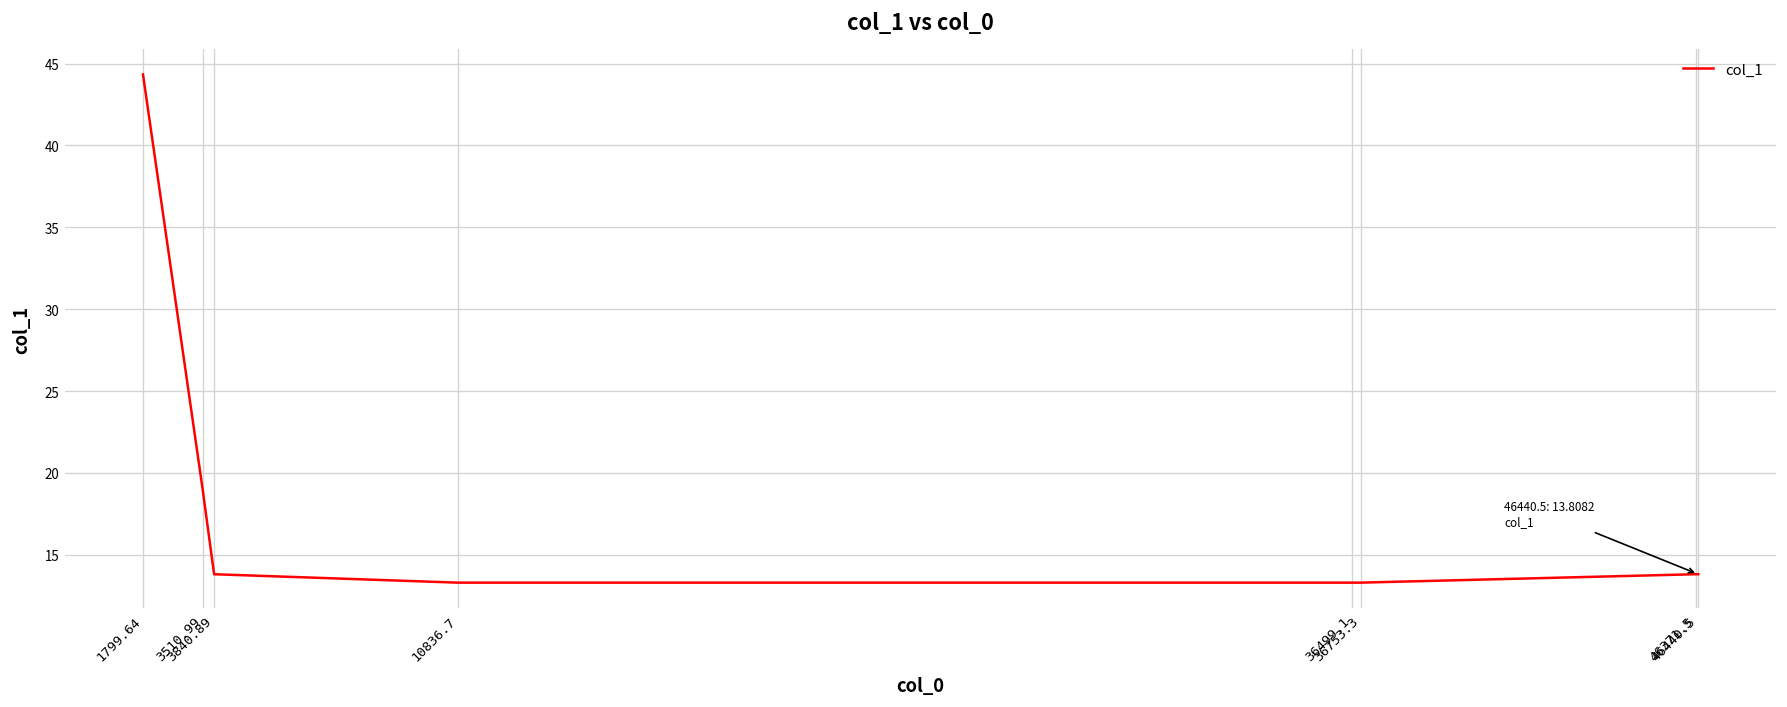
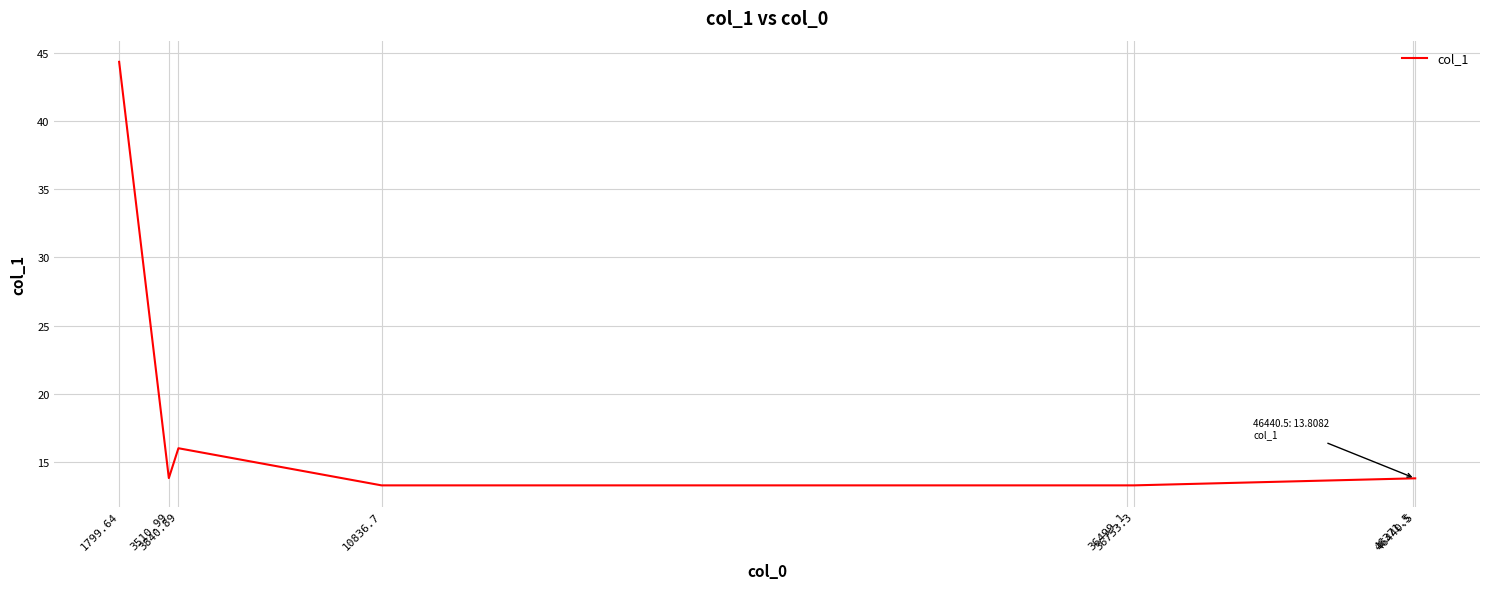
3510.99: 19.0 -> 13.8
3840.89: 13.8 -> 16.0
